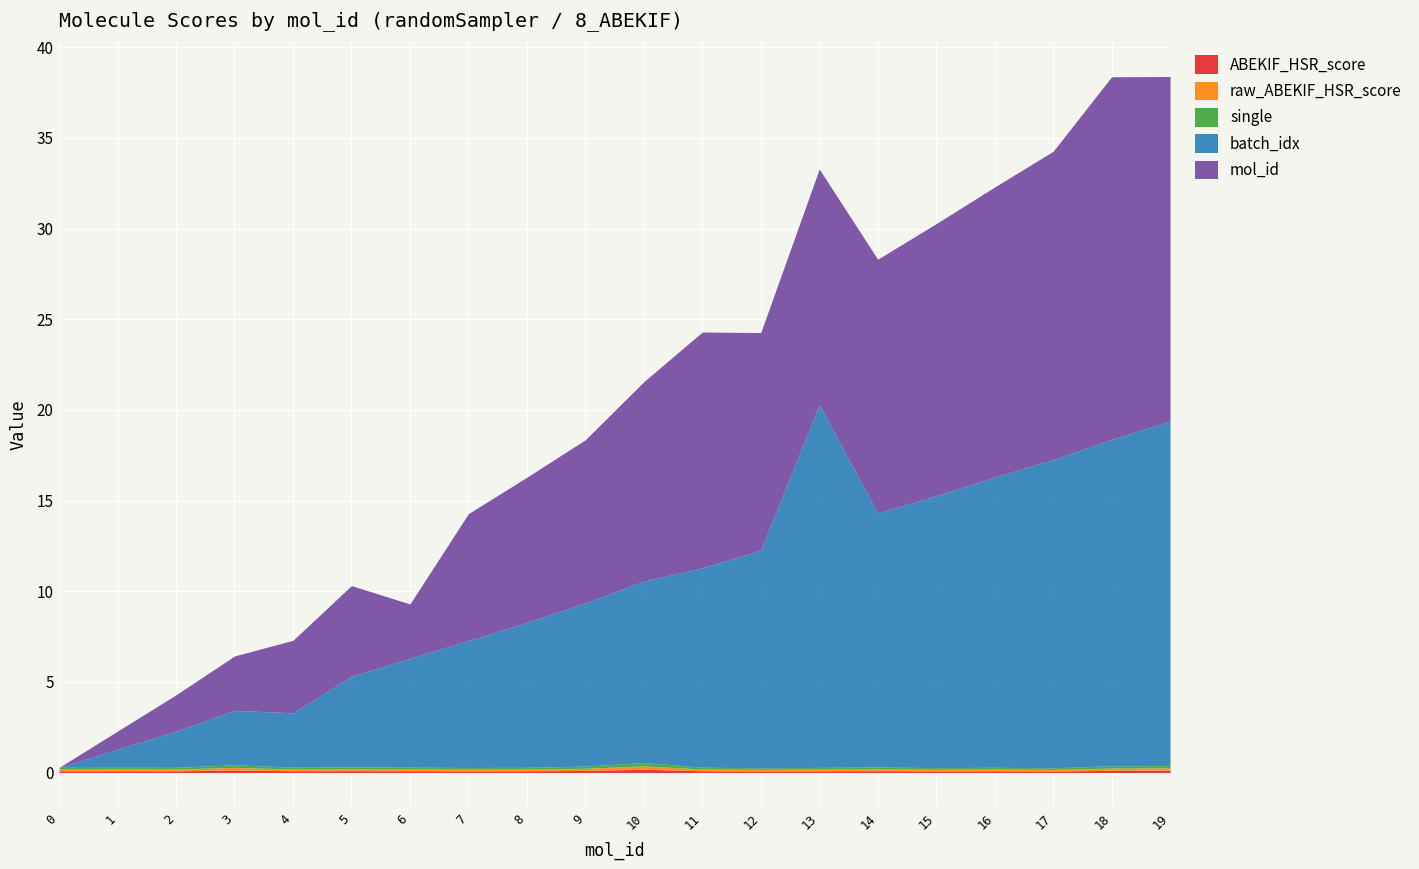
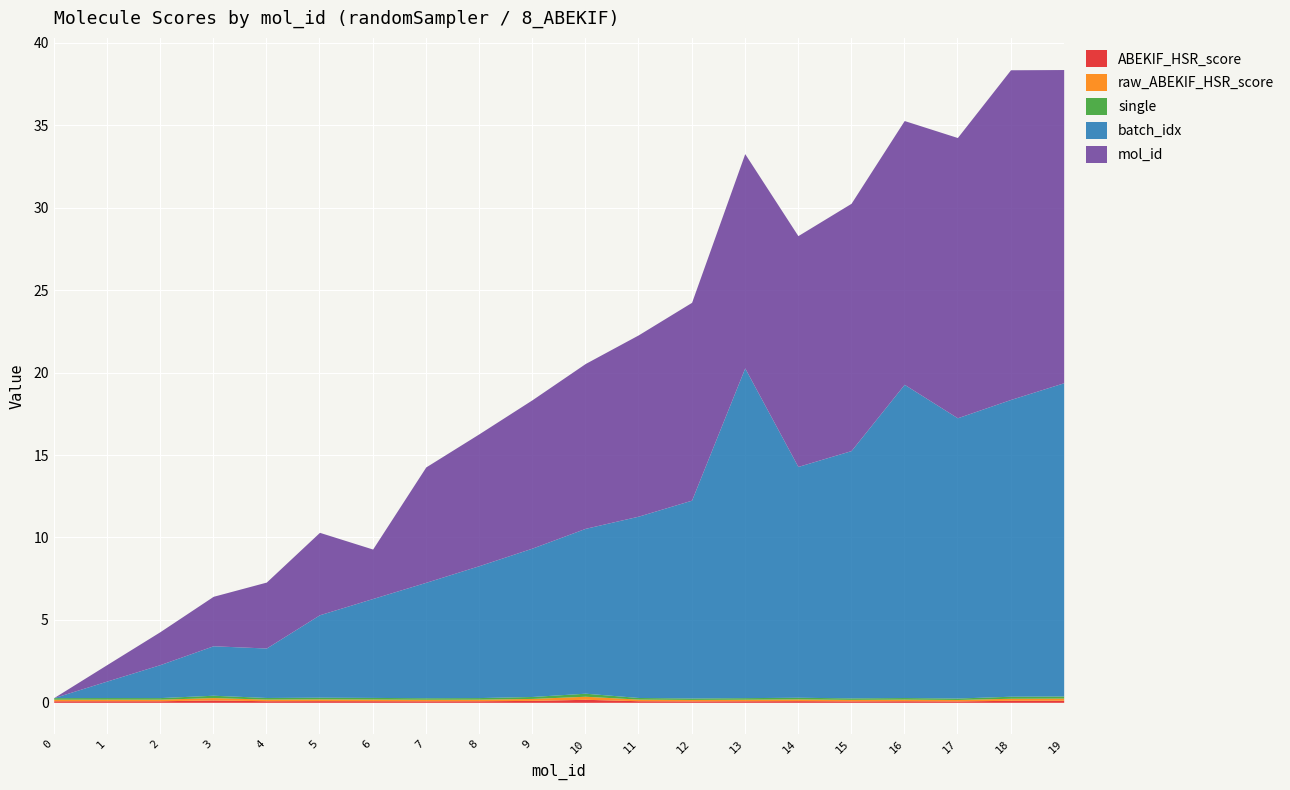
mol_id, 10: 11 -> 10
mol_id, 11: 13 -> 11
batch_idx, 16: 16 -> 19
